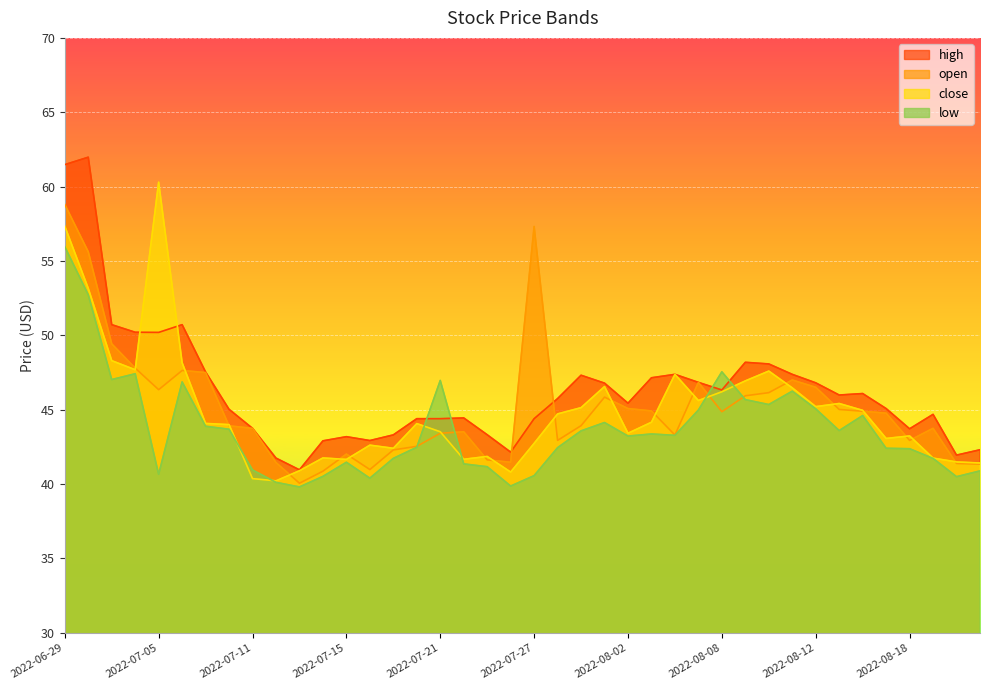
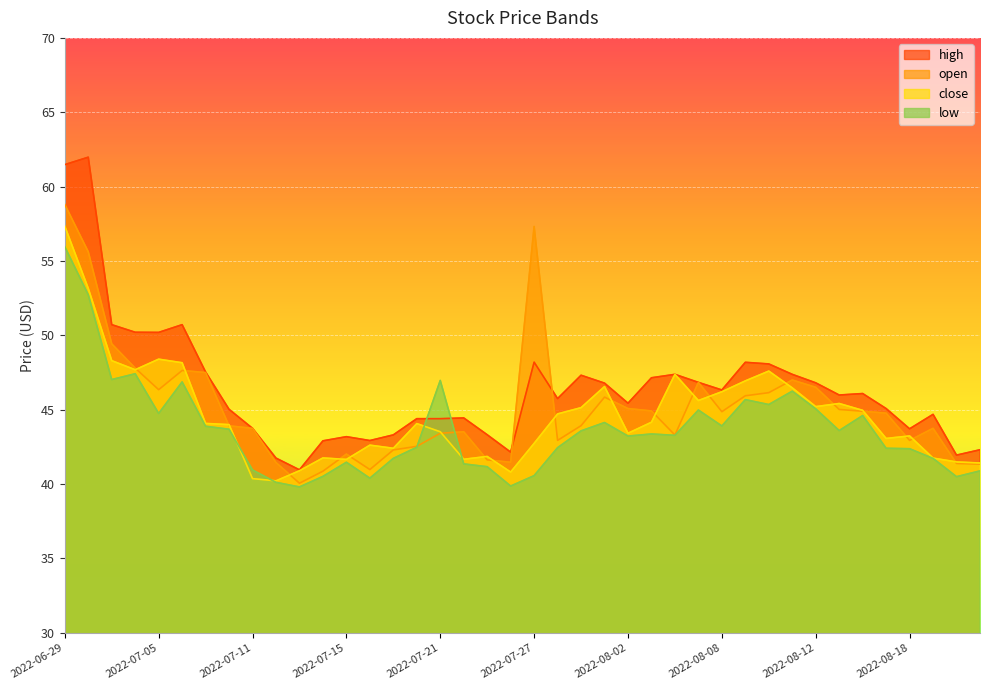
close, 2022-07-05: 60.3 -> 48.4
low, 2022-07-05: 40.7 -> 44.8
high, 2022-07-27: 44.4 -> 48.2
low, 2022-08-08: 47.6 -> 43.9
